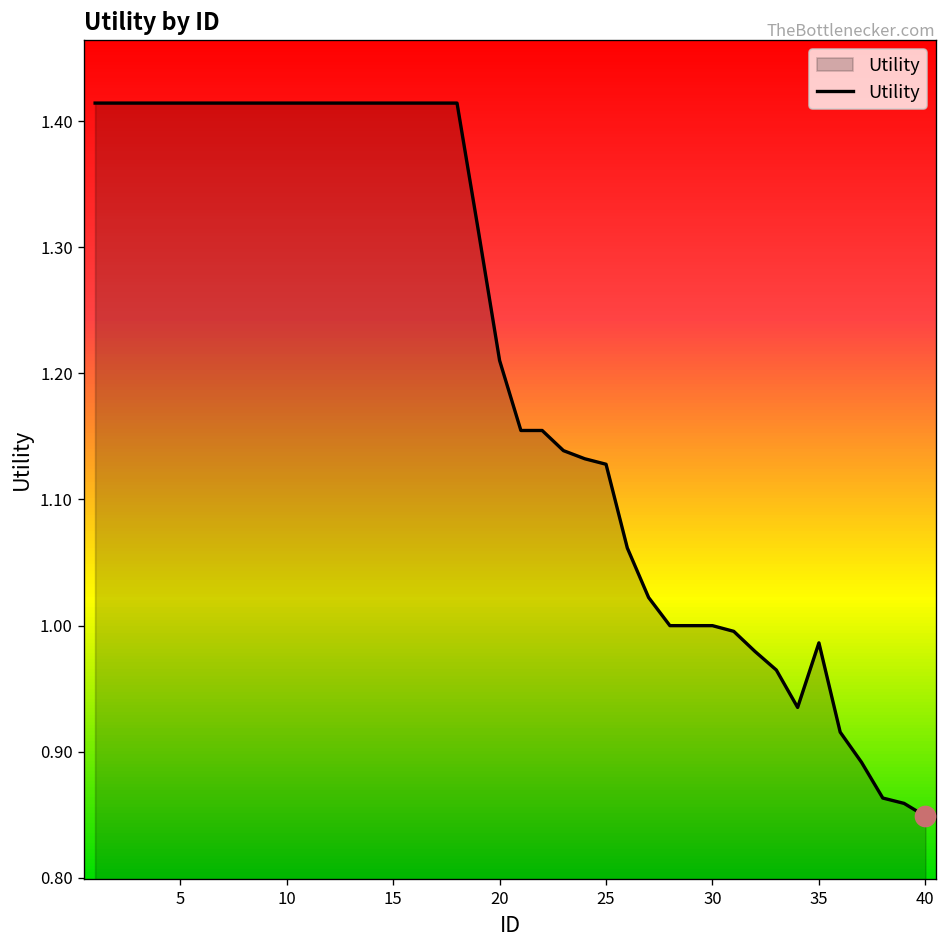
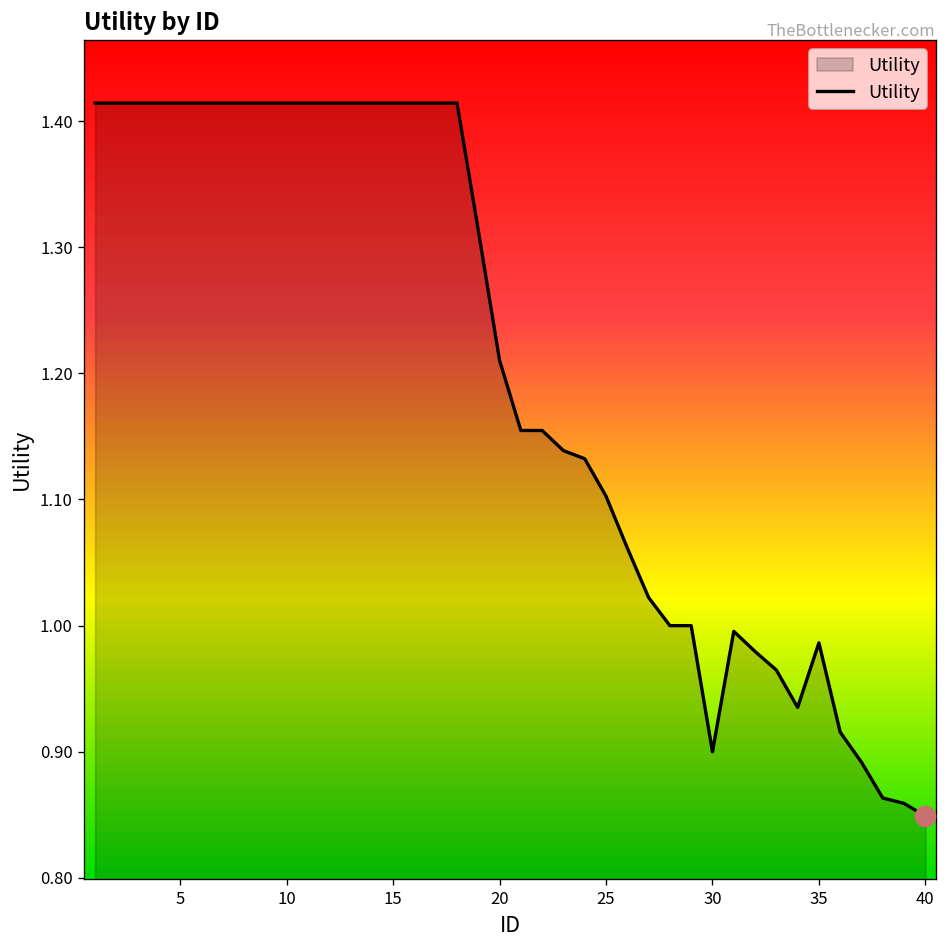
Utility, 25: 1.128 -> 1.103
Utility, 30: 1.0 -> 0.9
